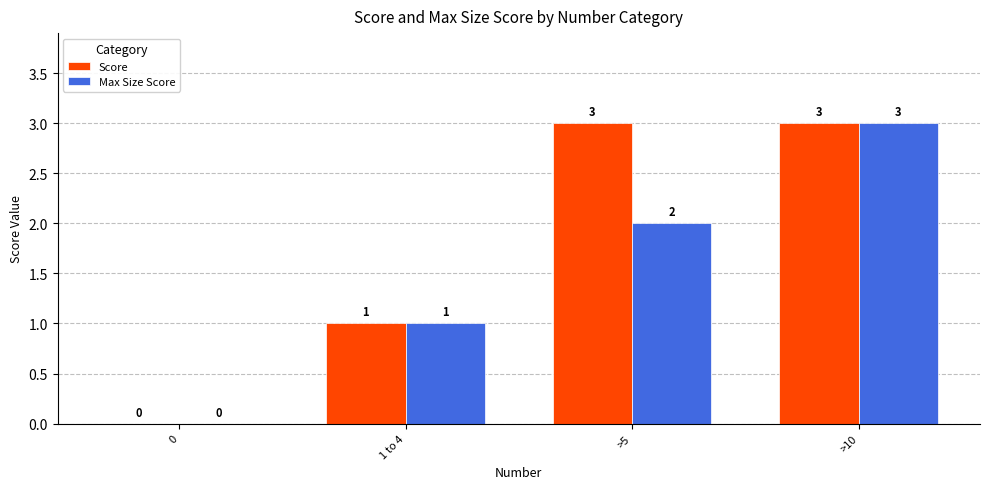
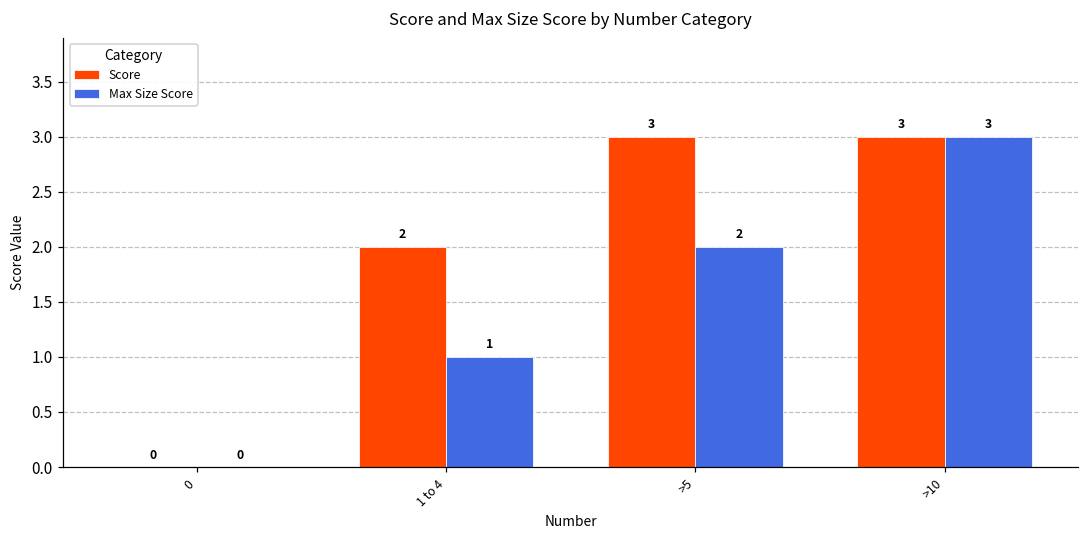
Score, 1 to 4: 1 -> 2
